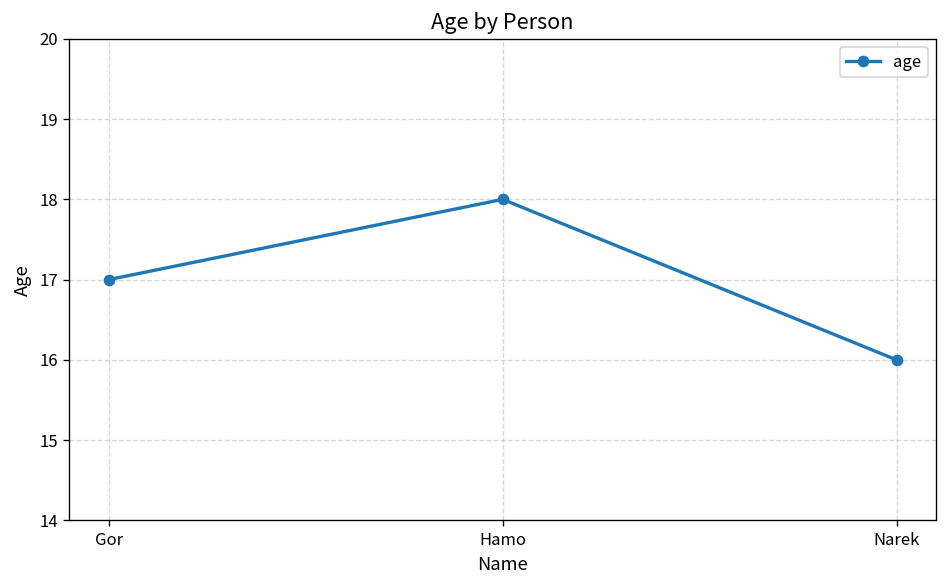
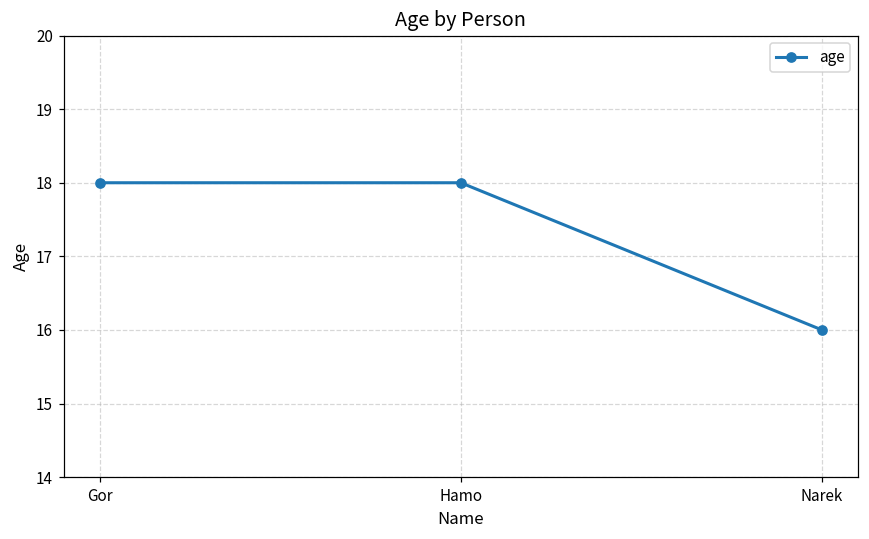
Gor: 17 -> 18
